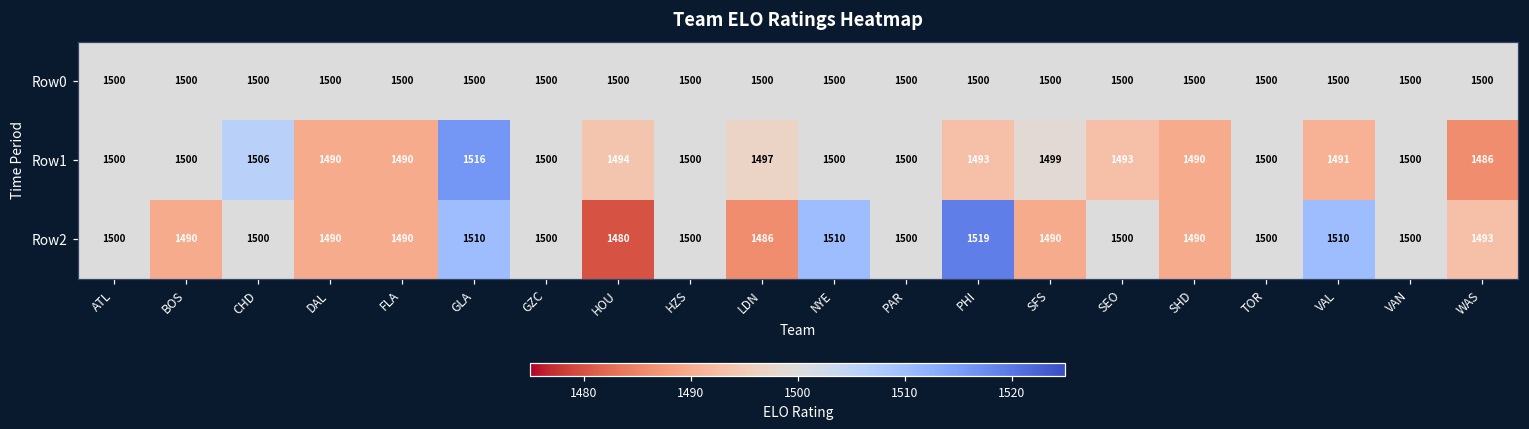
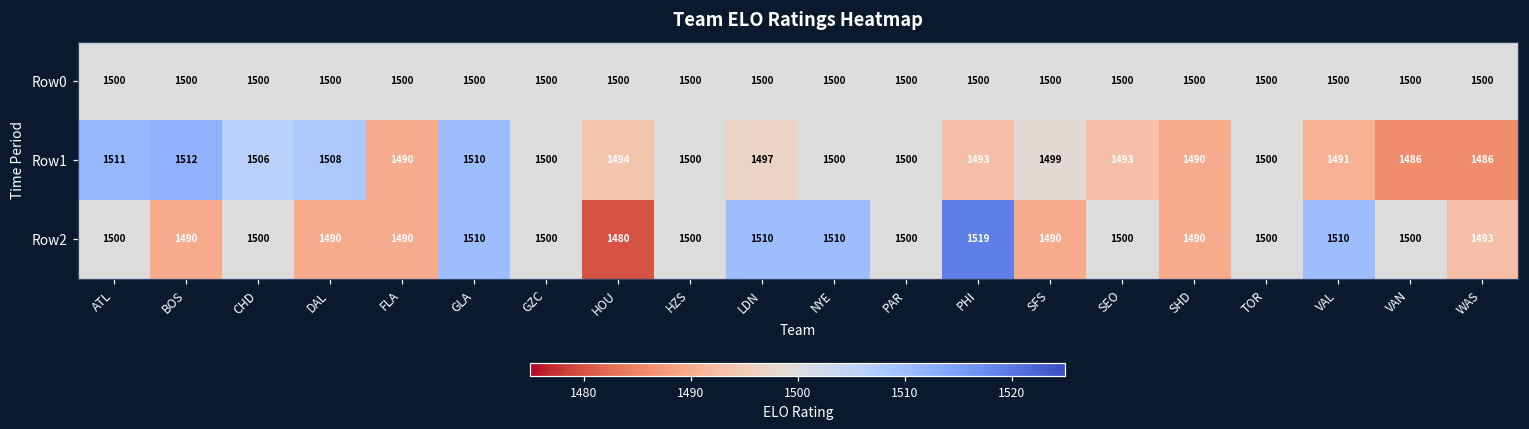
Row1, ATL: 1500 -> 1511
Row1, BOS: 1500 -> 1512
Row1, DAL: 1490 -> 1508
Row1, GLA: 1516 -> 1510
Row1, VAN: 1500 -> 1486
Row2, LDN: 1486 -> 1510
